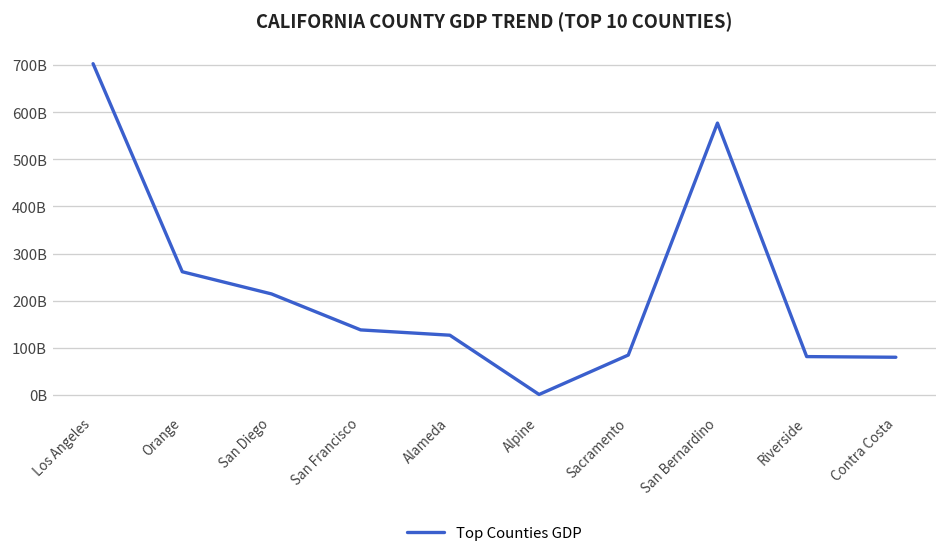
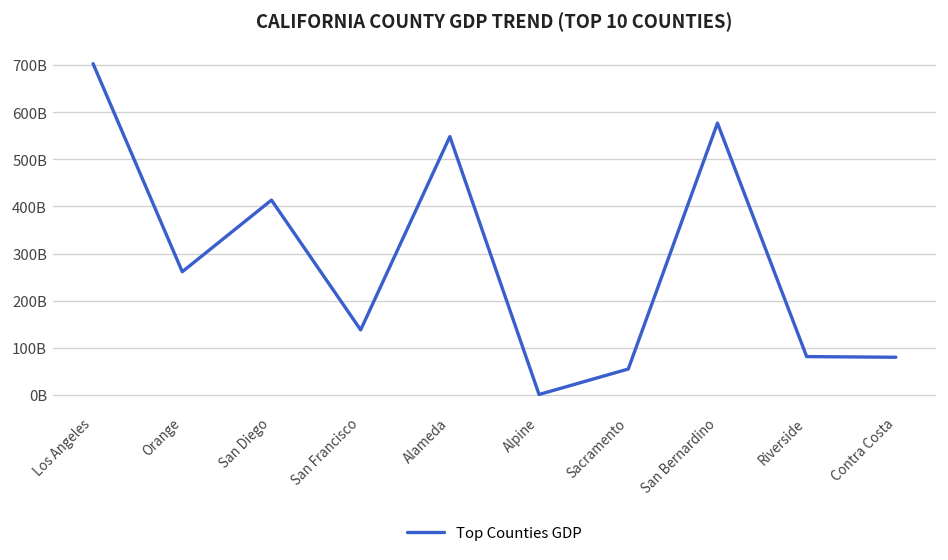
San Diego: 210000000000 -> 410000000000
Alameda: 130000000000 -> 550000000000
Sacramento: 80000000000 -> 50000000000
